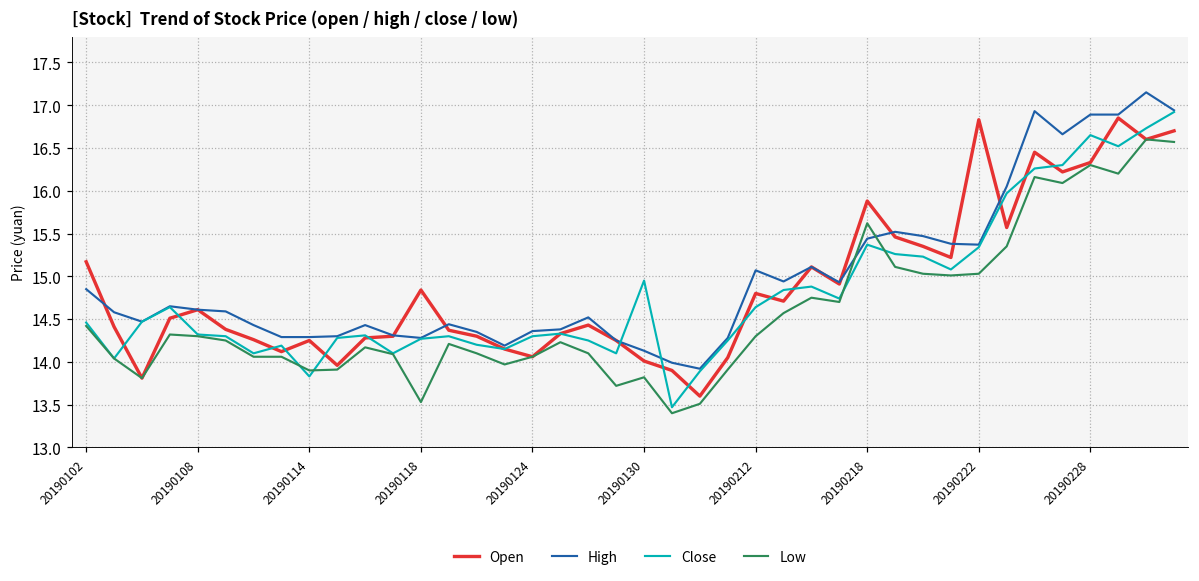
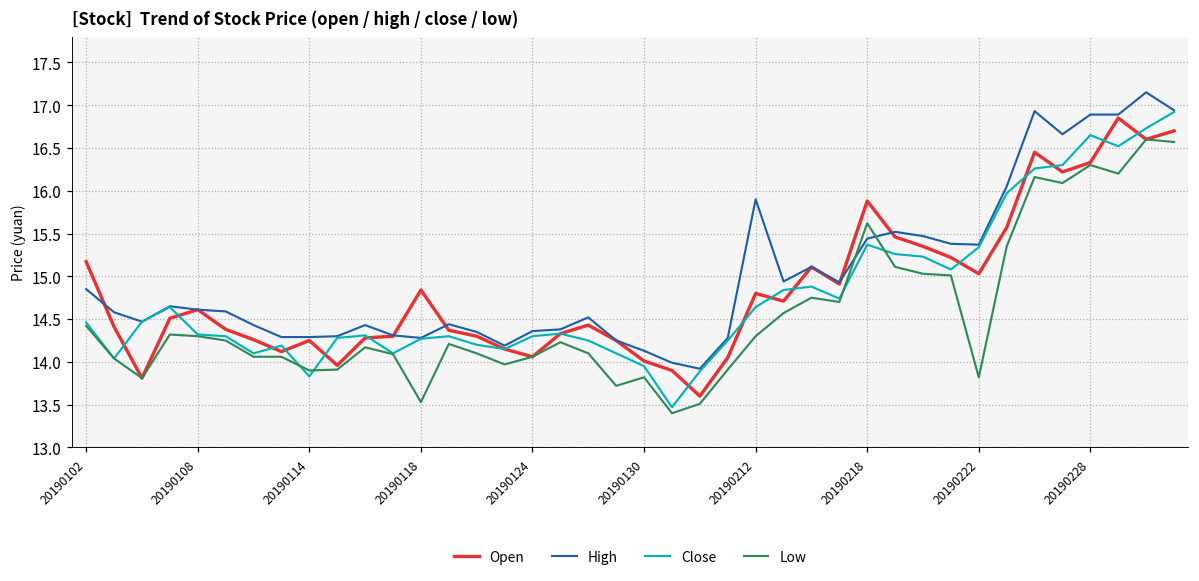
Close, 20190130: 15.0 -> 14.0
High, 20190212: 15.1 -> 15.9
Open, 20190222: 16.8 -> 15.0
Low, 20190222: 15.0 -> 13.8
